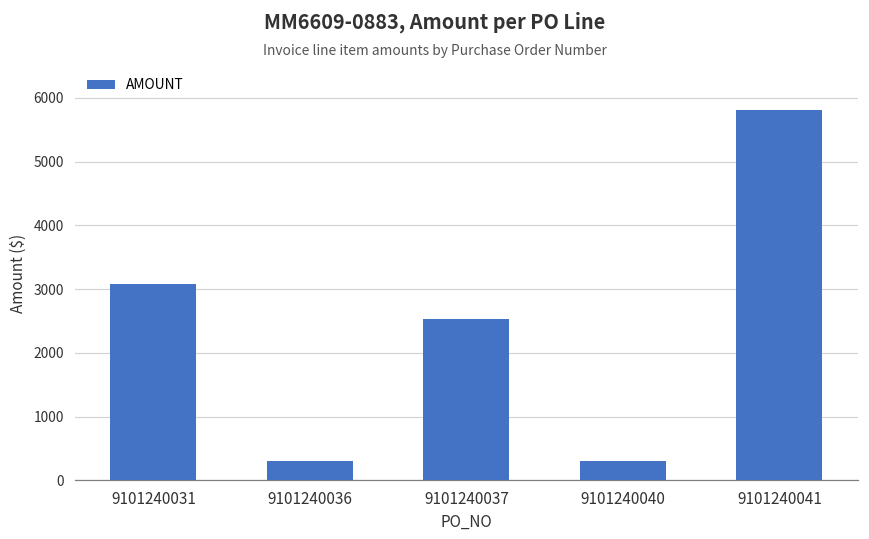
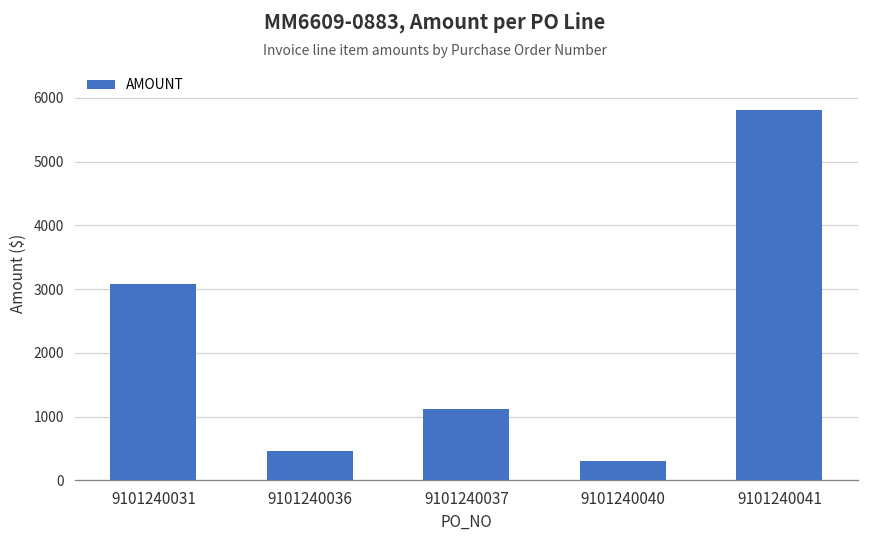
9101240036: 300 -> 500
9101240037: 2500 -> 1100
